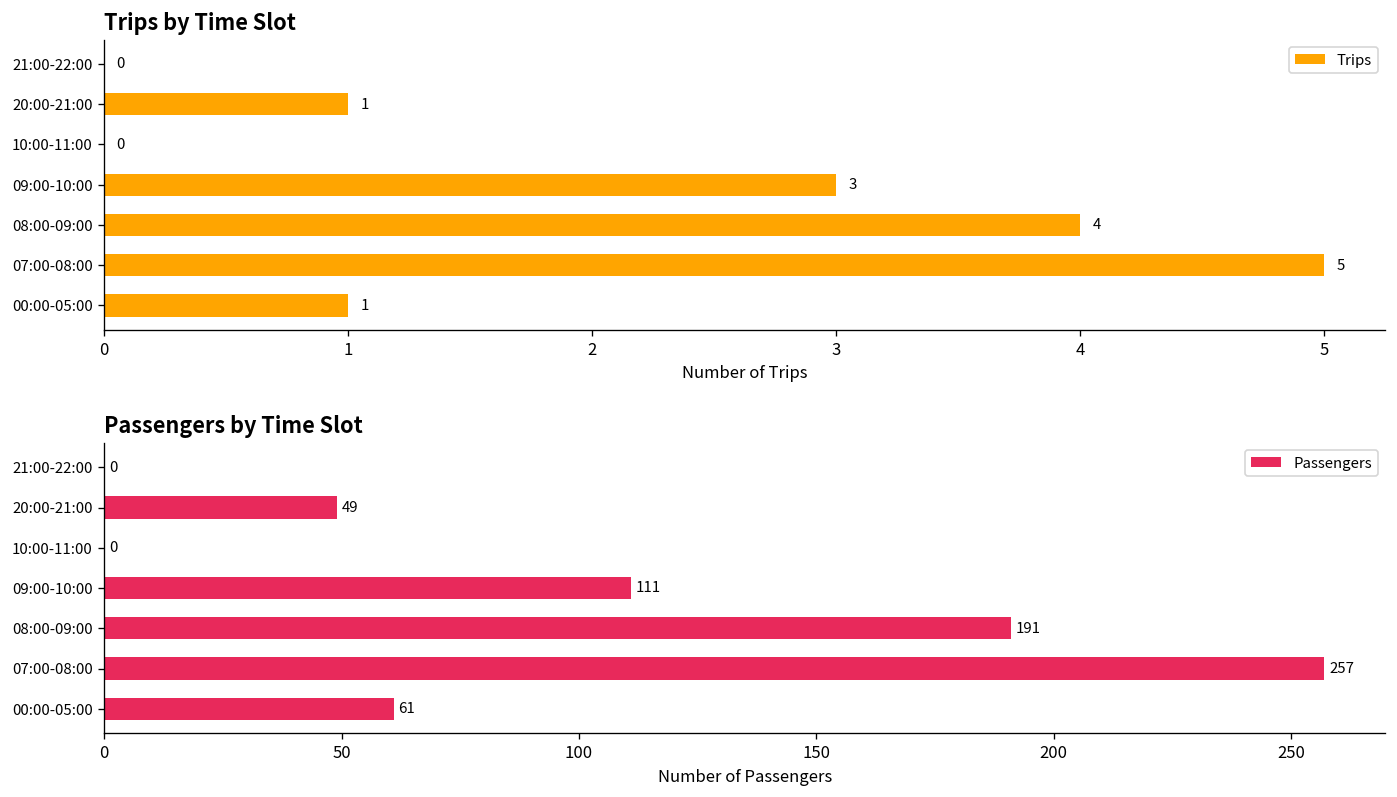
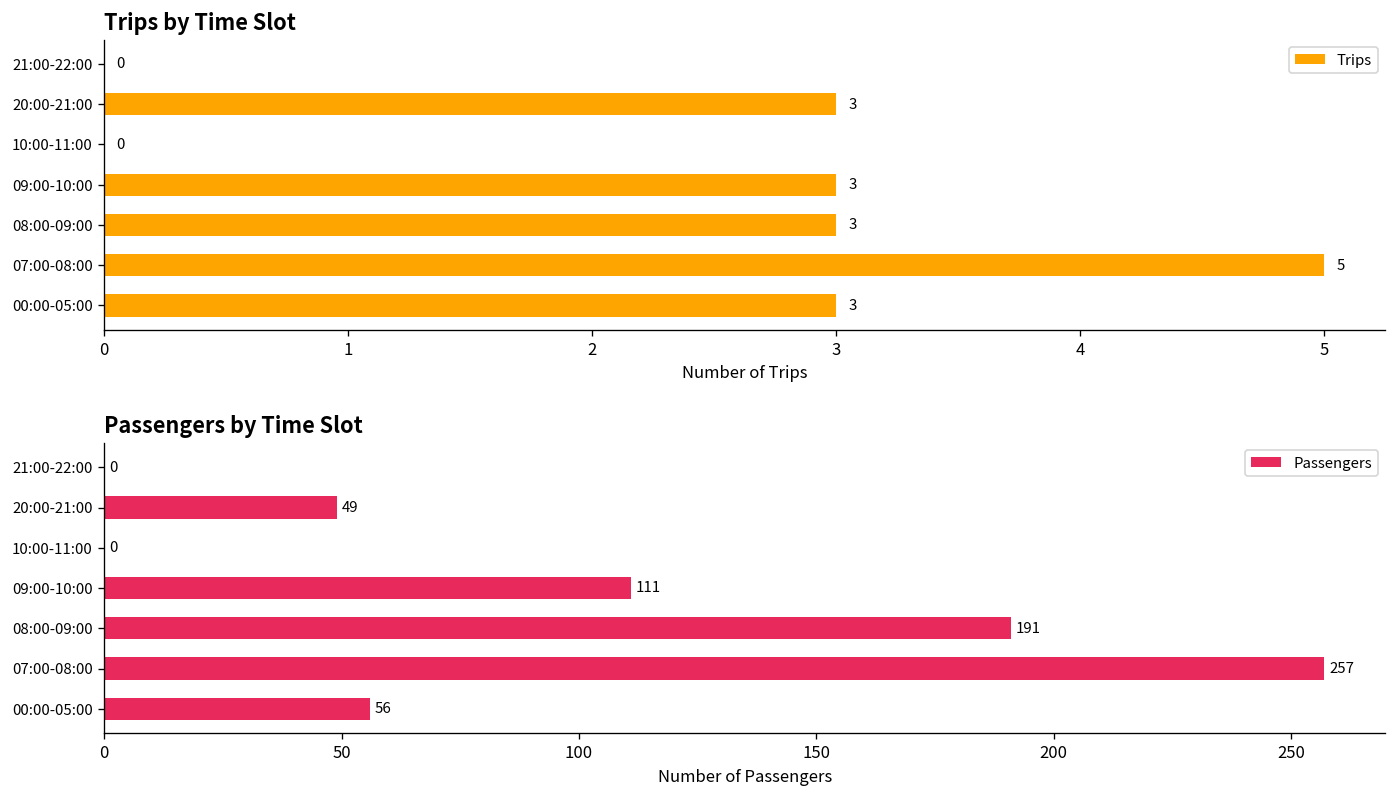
Trips by Time Slot, 20:00-21:00: 1 -> 3
Trips by Time Slot, 08:00-09:00: 4 -> 3
Trips by Time Slot, 00:00-05:00: 1 -> 3
Passengers by Time Slot, 00:00-05:00: 61 -> 56
